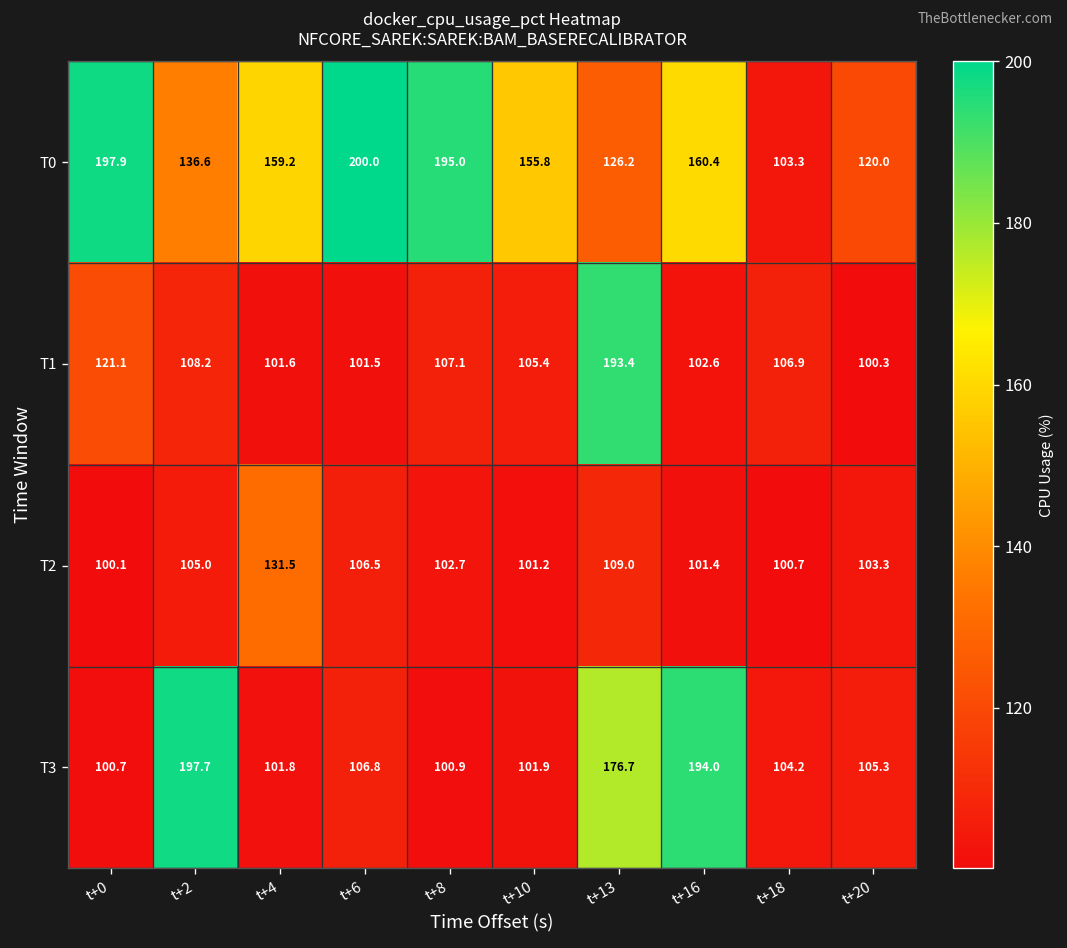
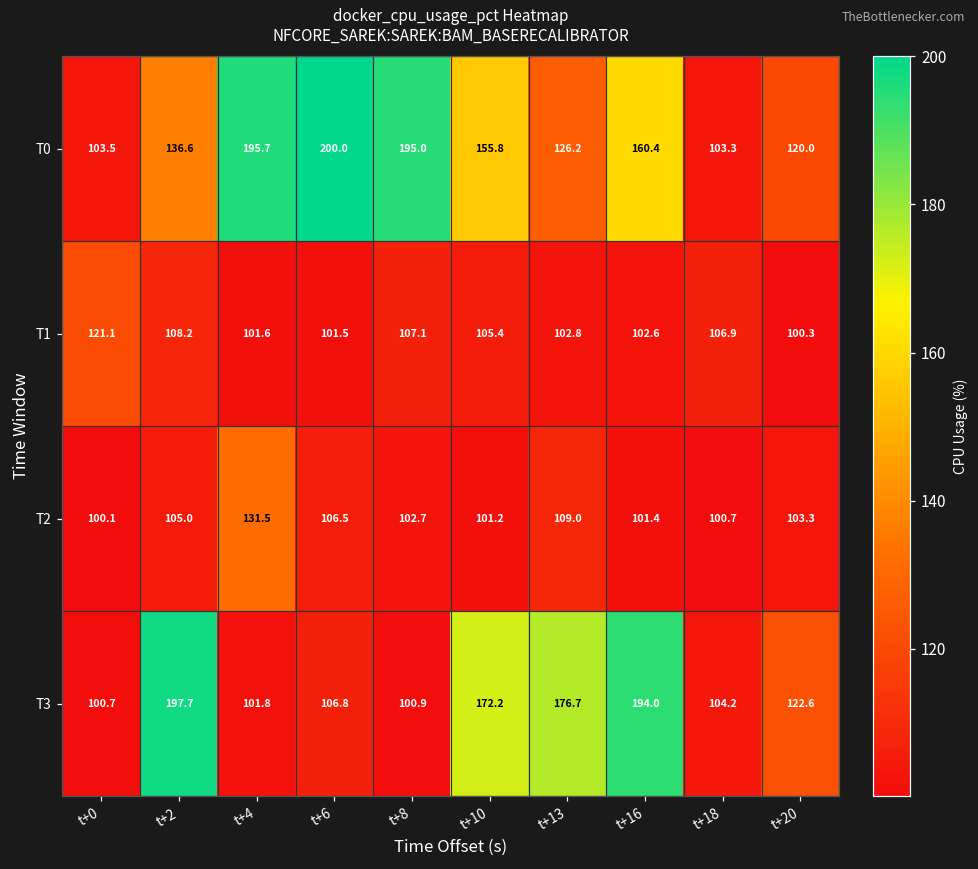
T0, t+0: 197.9 -> 103.5
T0, t+4: 159.2 -> 195.7
T1, t+13: 193.4 -> 102.8
T3, t+10: 101.9 -> 172.2
T3, t+20: 105.3 -> 122.6
